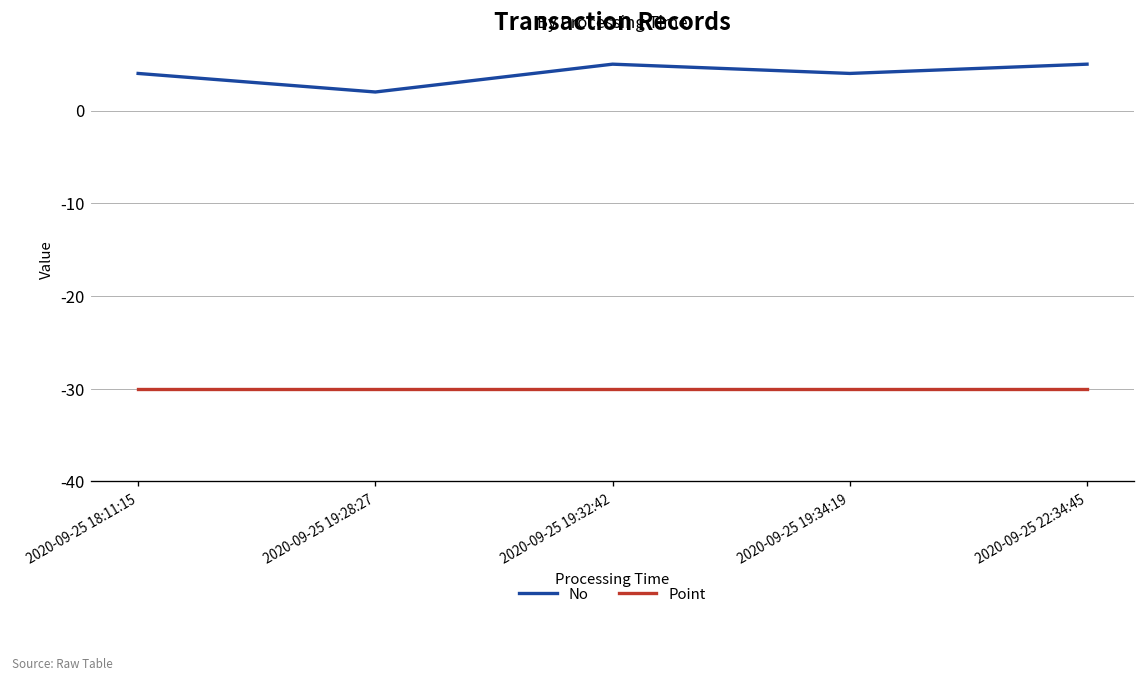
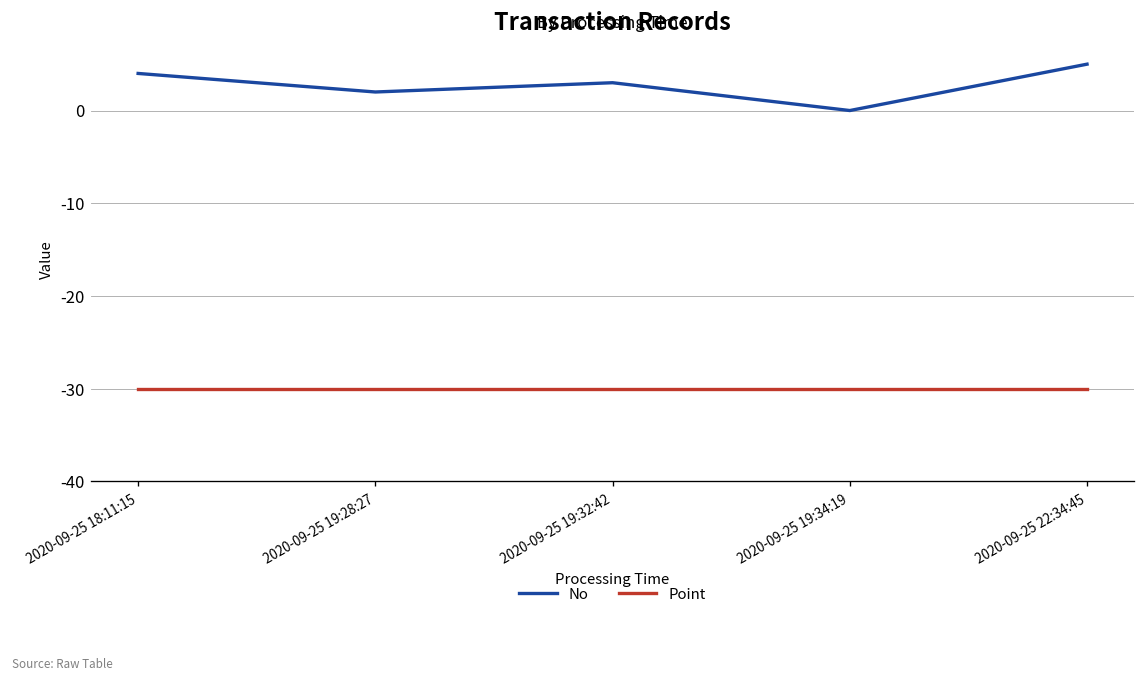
No, 2020-09-25 19:32:42: 5 -> 3
No, 2020-09-25 19:34:19: 4 -> 0
